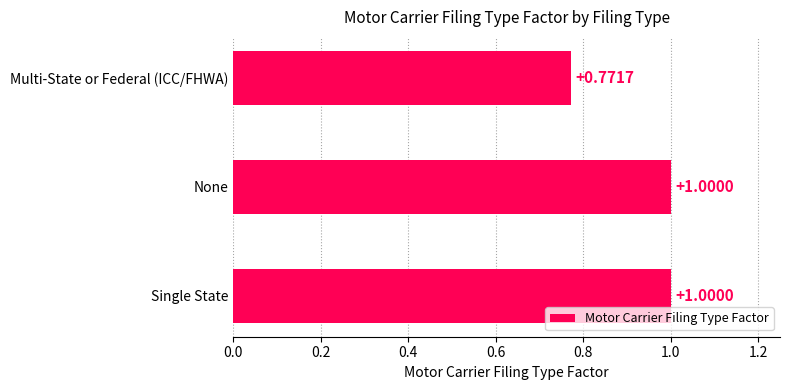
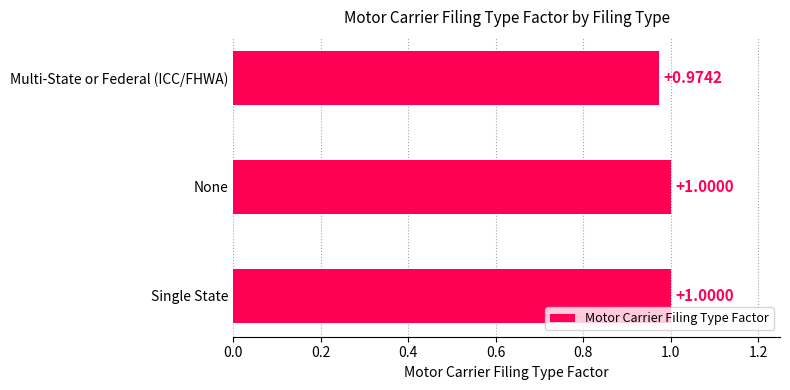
Multi-State or Federal (ICC/FHWA): +0.7717 -> +0.9742
